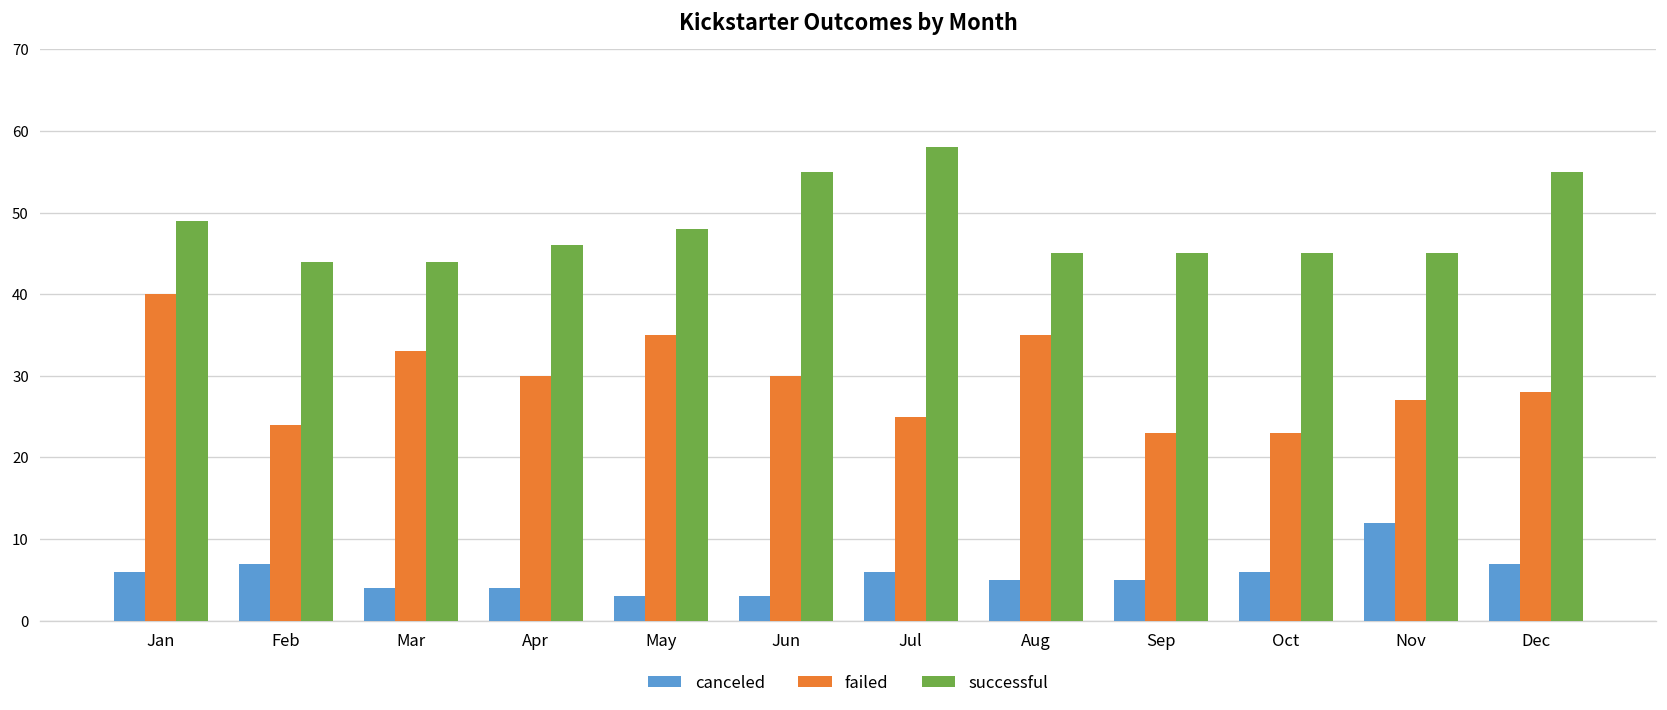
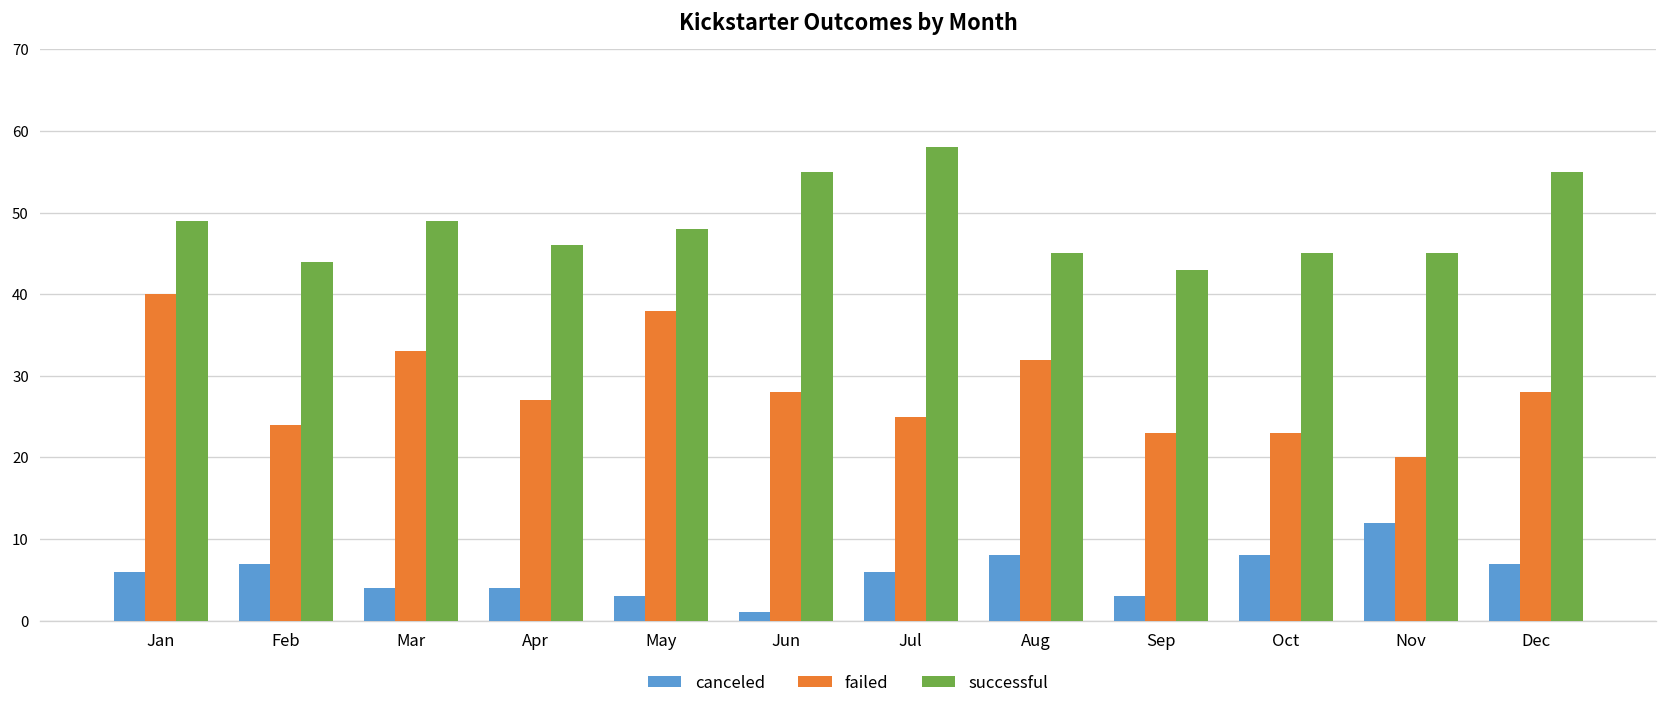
successful, Mar: 44 -> 49
failed, Apr: 30 -> 27
failed, May: 35 -> 38
canceled, Jun: 3 -> 1
failed, Jun: 30 -> 28
canceled, Aug: 5 -> 8
failed, Aug: 35 -> 32
canceled, Sep: 5 -> 3
successful, Sep: 45 -> 43
canceled, Oct: 6 -> 8
failed, Nov: 27 -> 20
